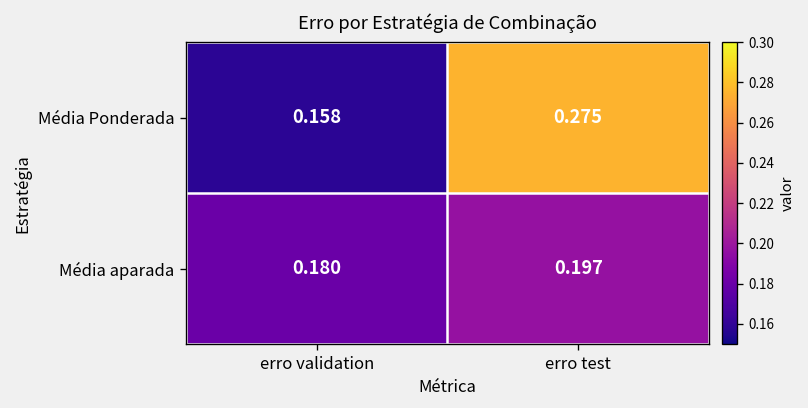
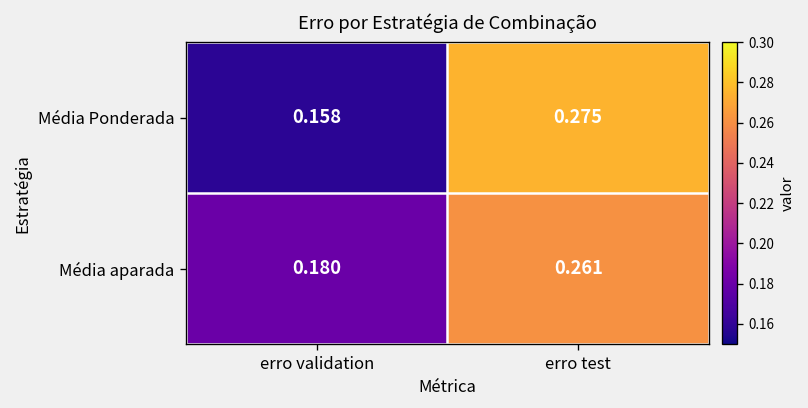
Média aparada, erro test: 0.197 -> 0.261
